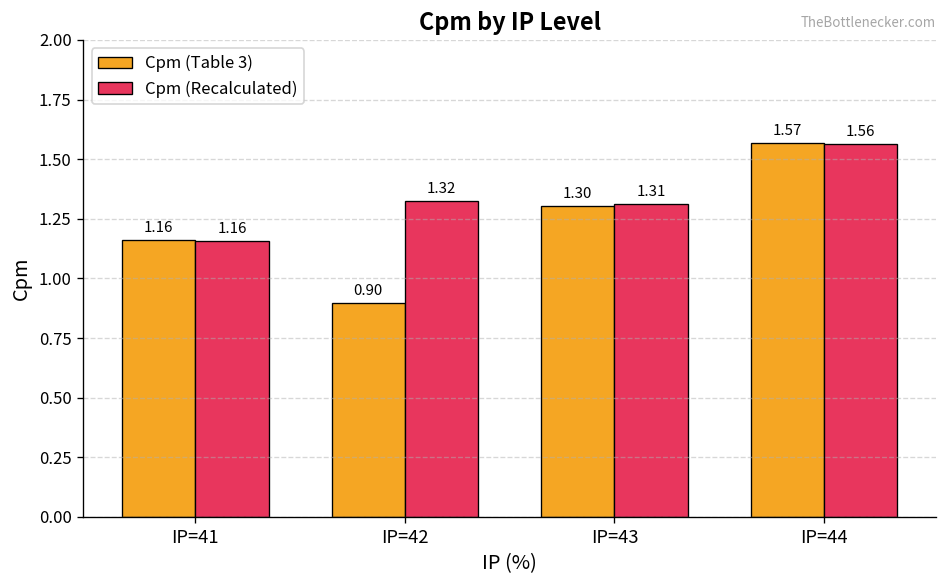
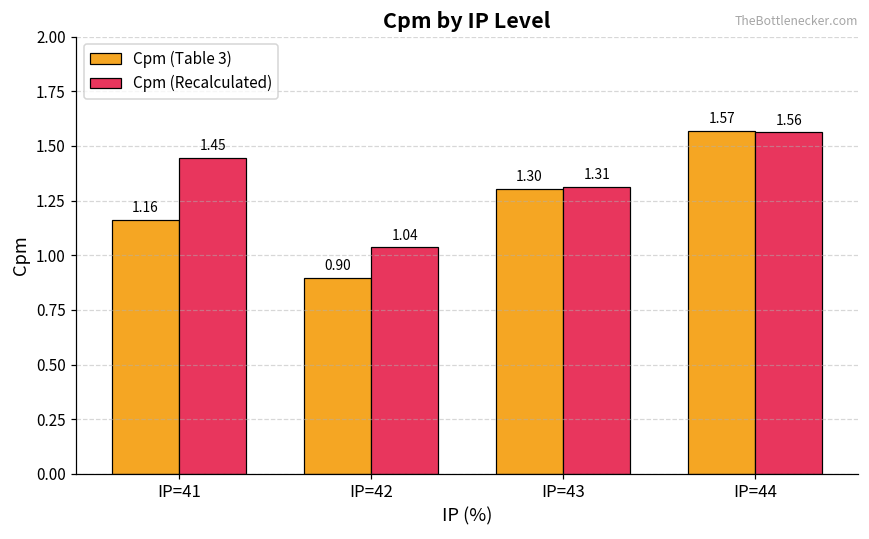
Cpm (Recalculated), IP=41: 1.16 -> 1.45
Cpm (Recalculated), IP=42: 1.32 -> 1.04
